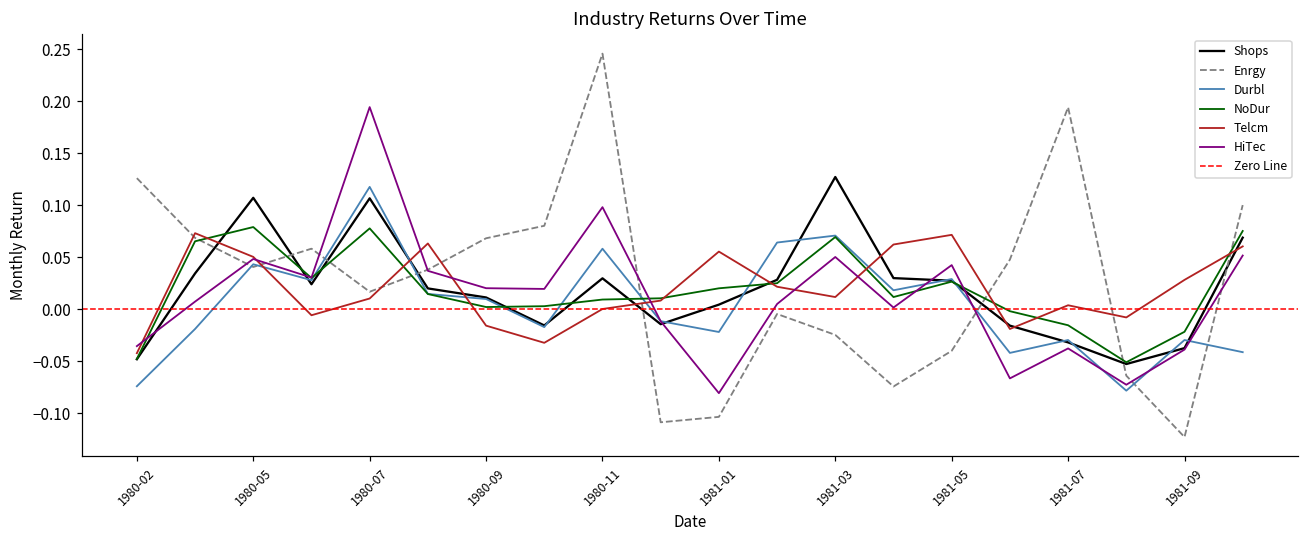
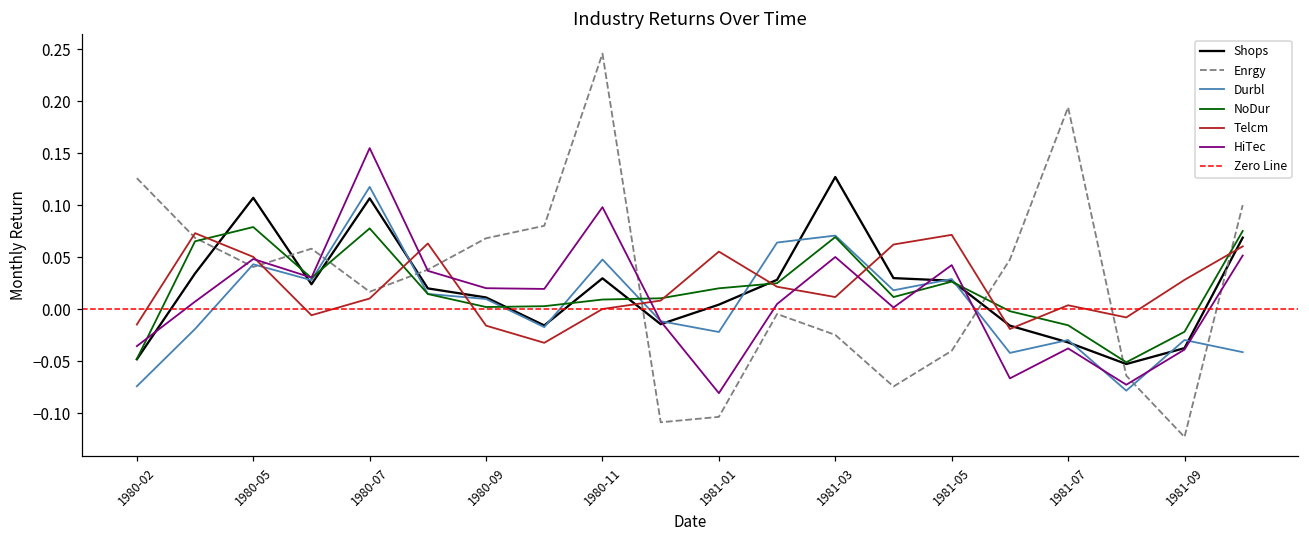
Telcm, 1980-02: -0.04 -> -0.01
HiTec, 1980-07: 0.19 -> 0.15
Durbl, 1980-11: 0.06 -> 0.05
